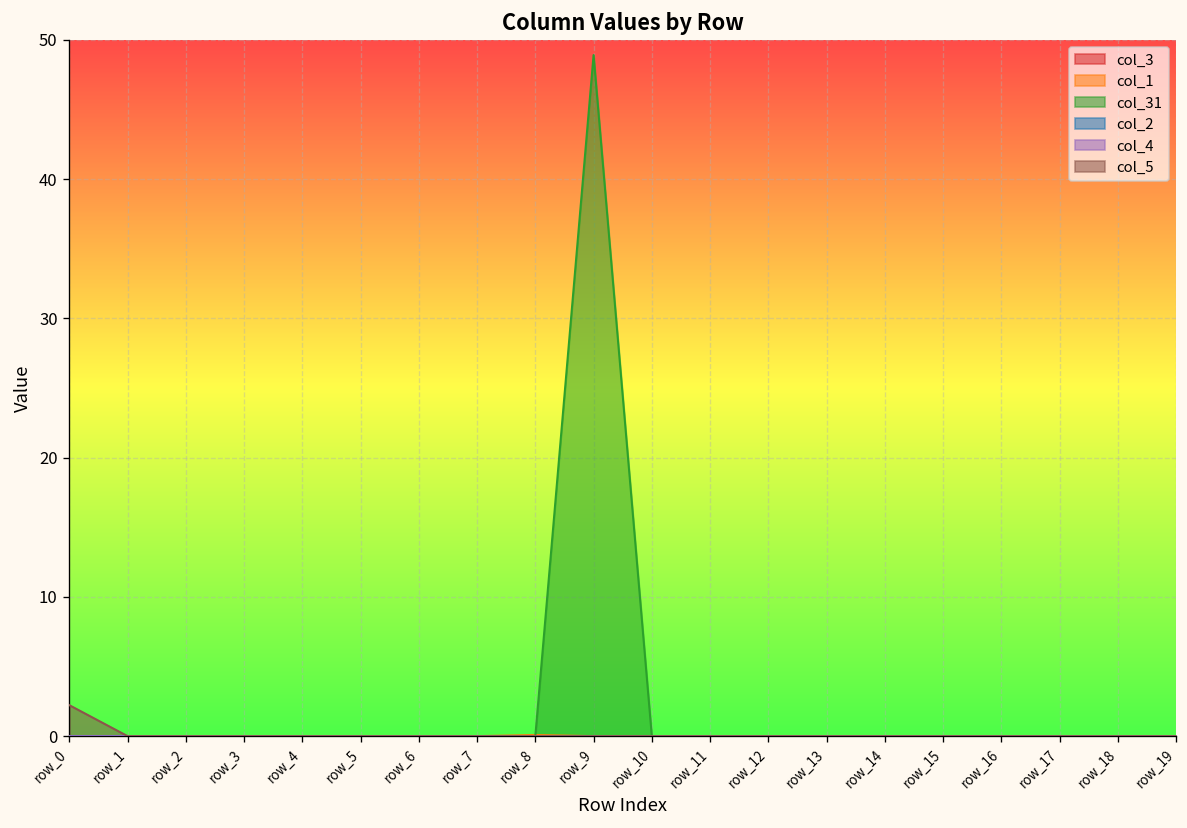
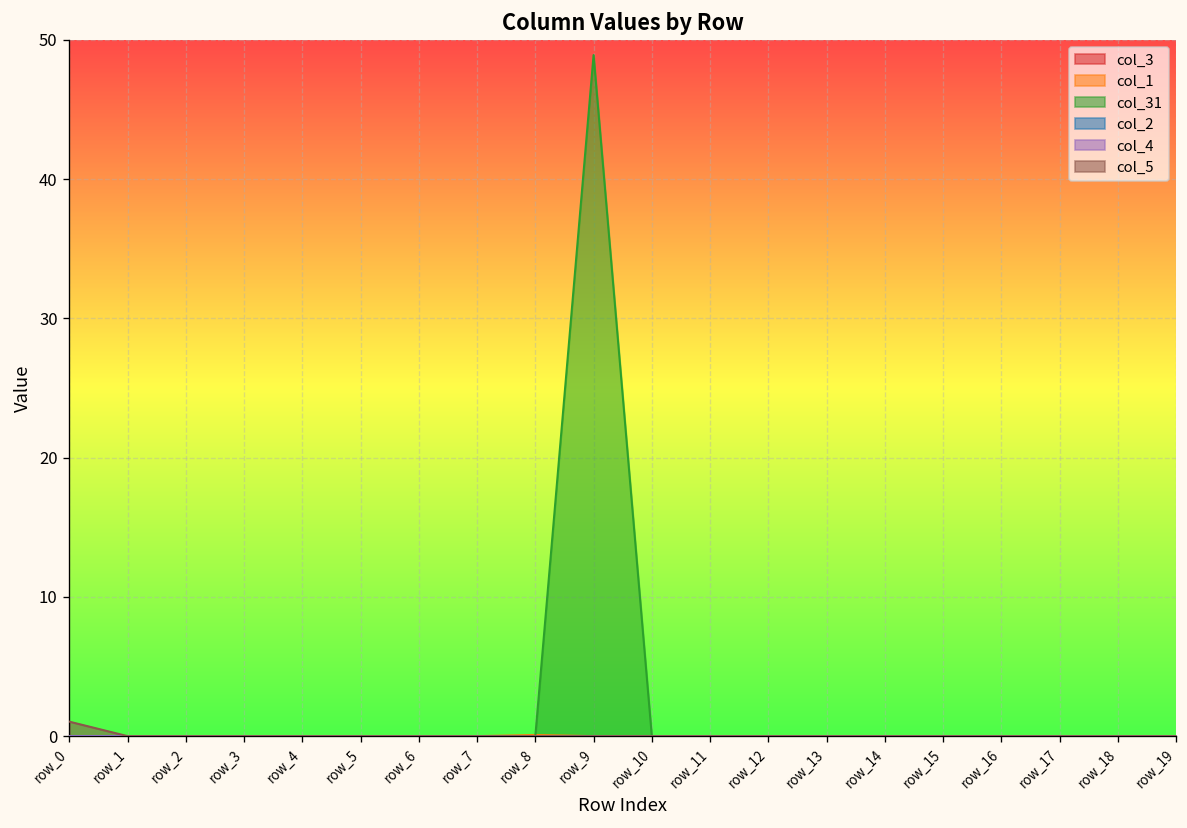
col_5, row_0: 2.2 -> 1.0
